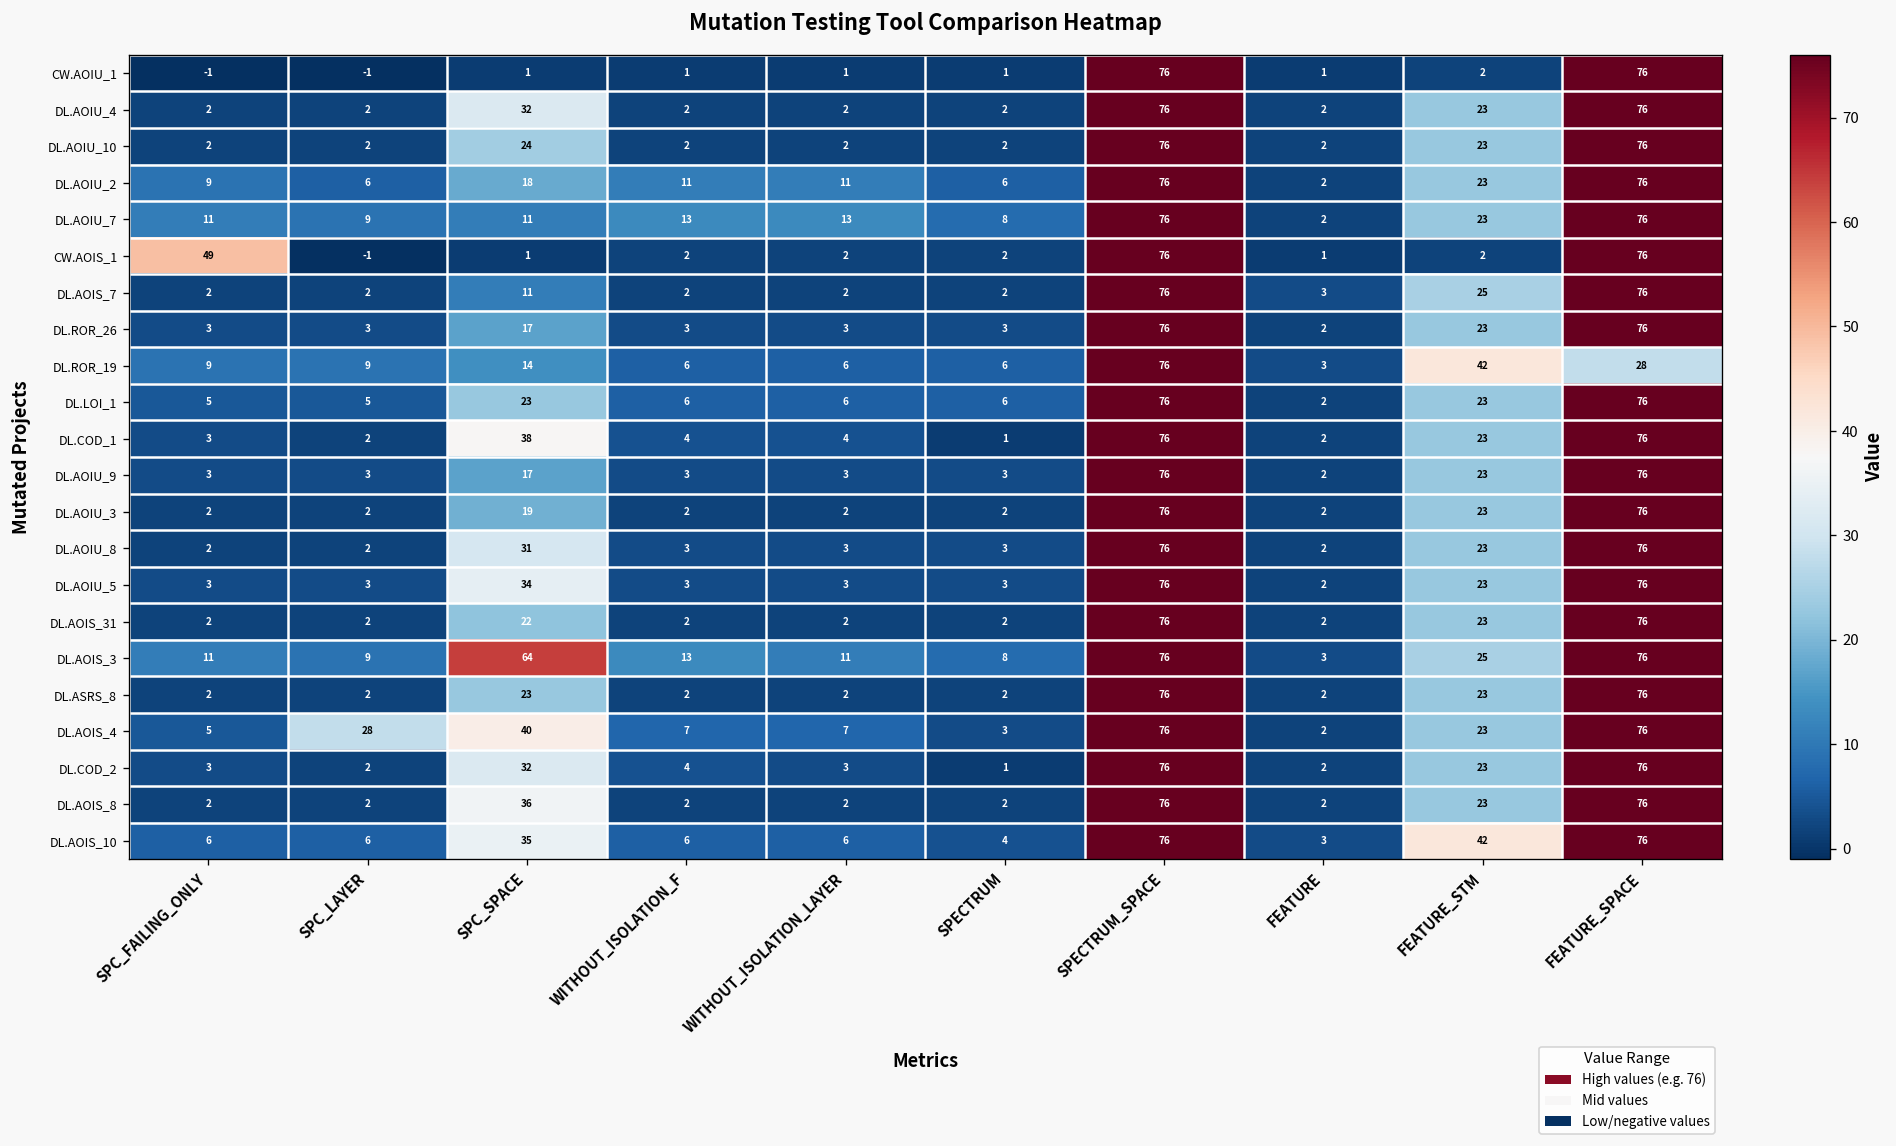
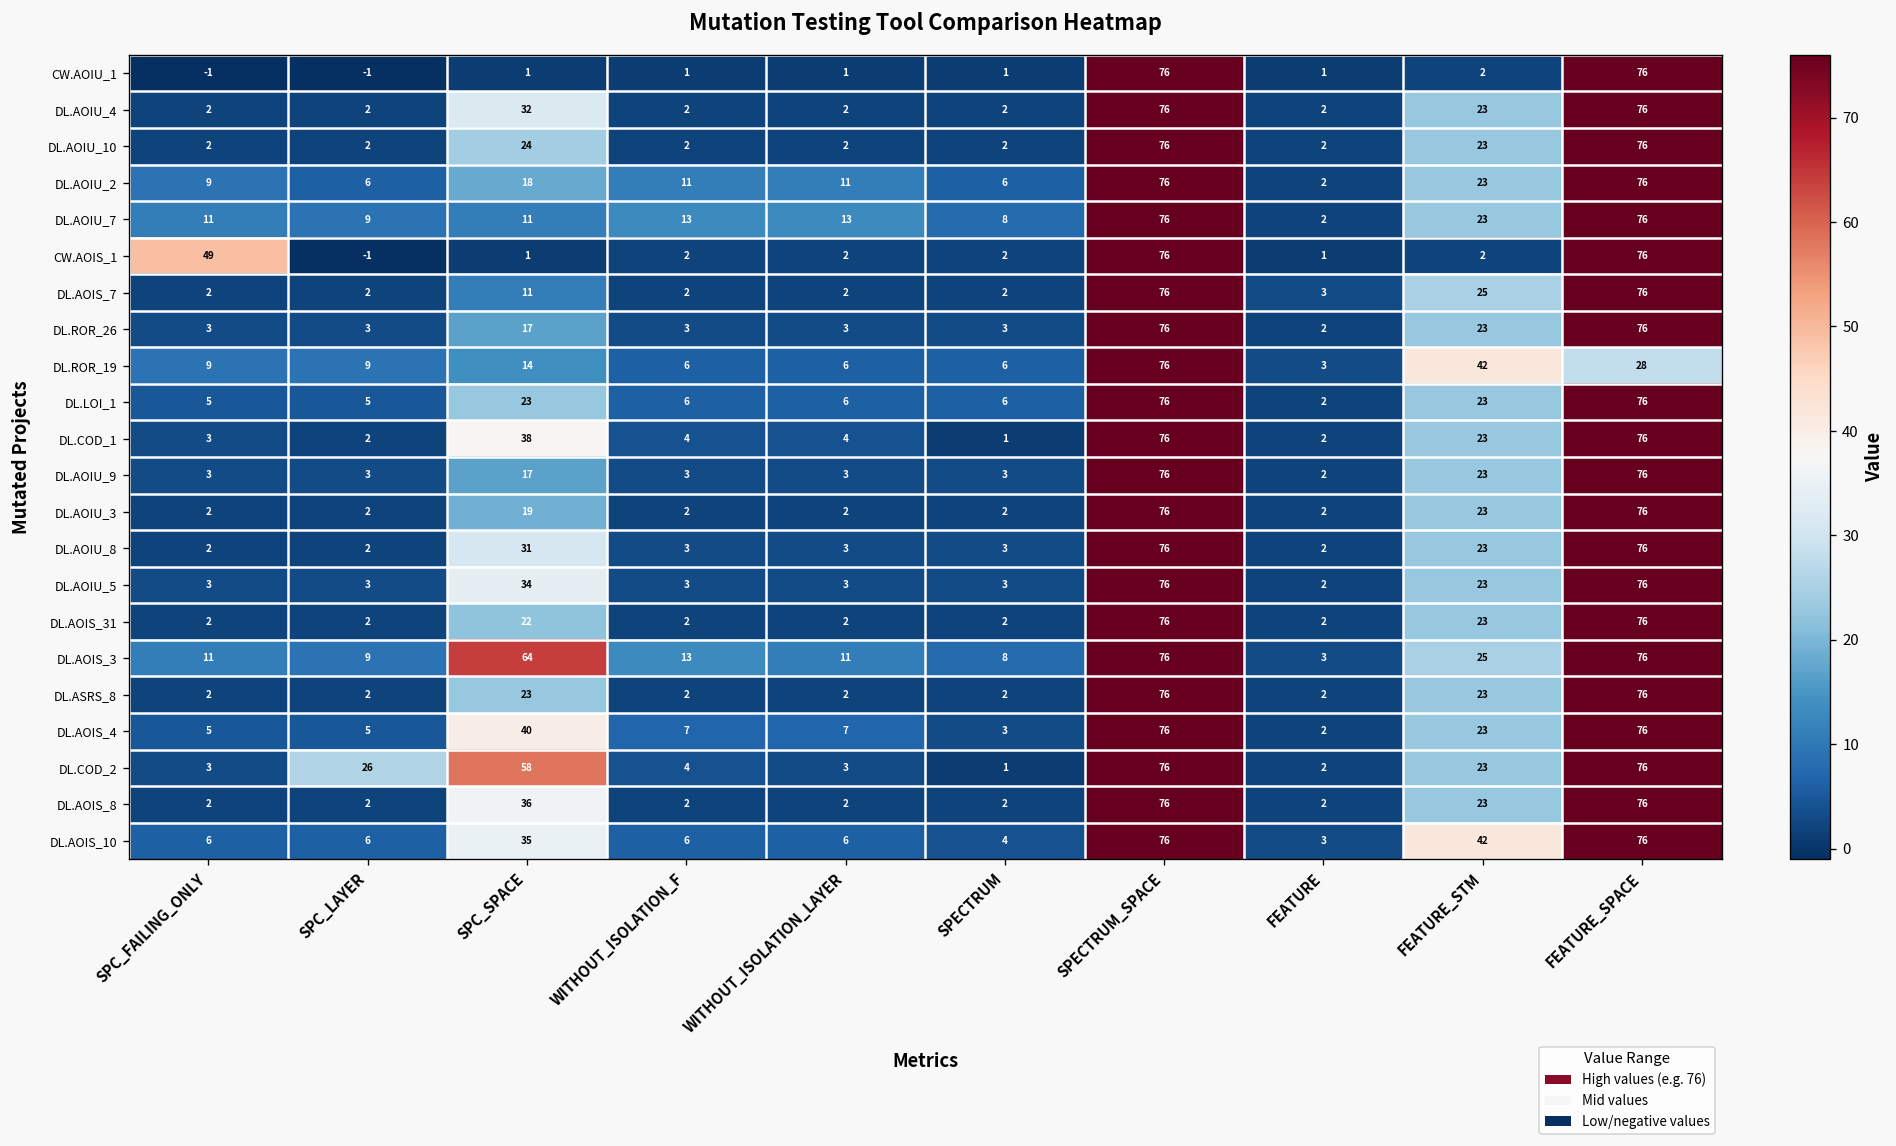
DL.AOIS_4, SPC_LAYER: 28 -> 5
DL.COD_2, SPC_LAYER: 2 -> 26
DL.COD_2, SPC_SPACE: 32 -> 58
